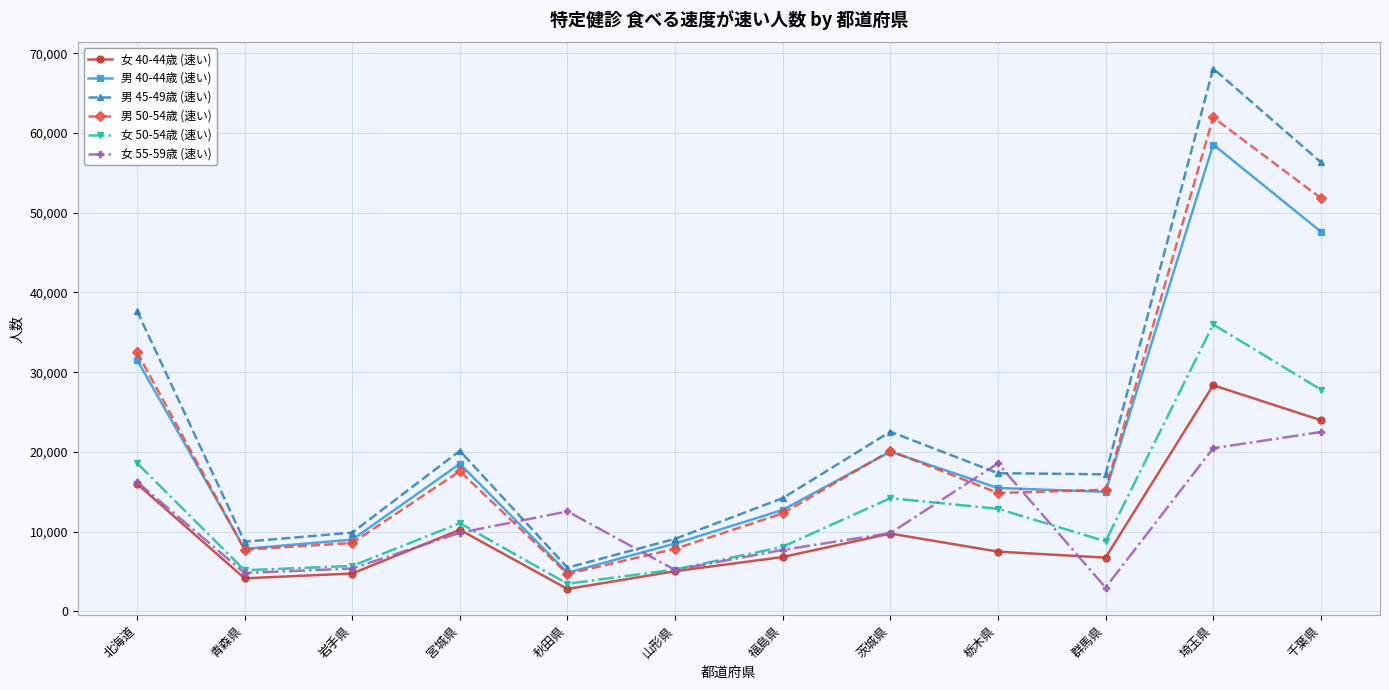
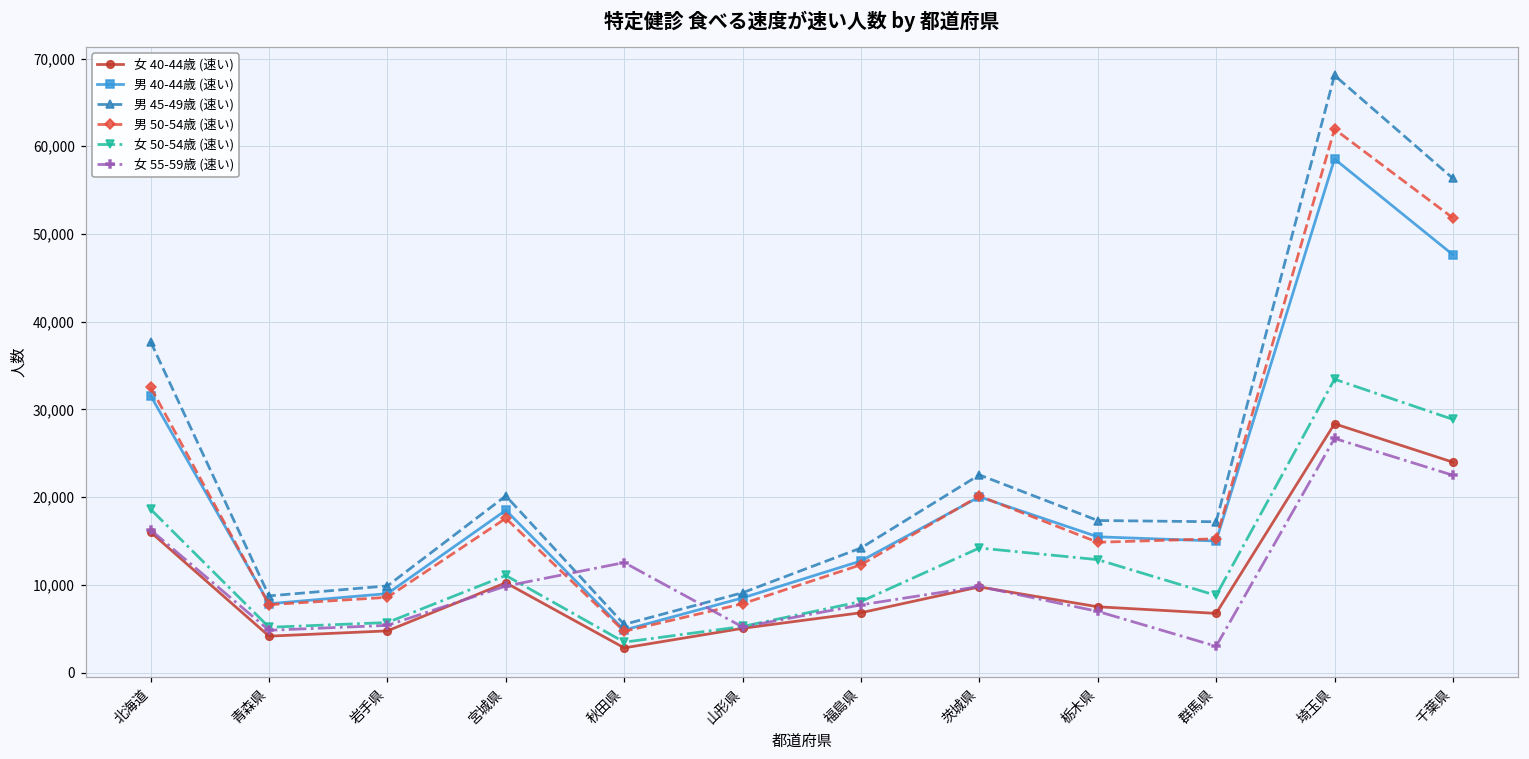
女 55-59歳 (速い), 栃木県: 19,000 -> 7,000
女 50-54歳 (速い), 埼玉県: 36,000 -> 33,000
女 55-59歳 (速い), 埼玉県: 20,000 -> 27,000
女 50-54歳 (速い), 千葉県: 28,000 -> 29,000
